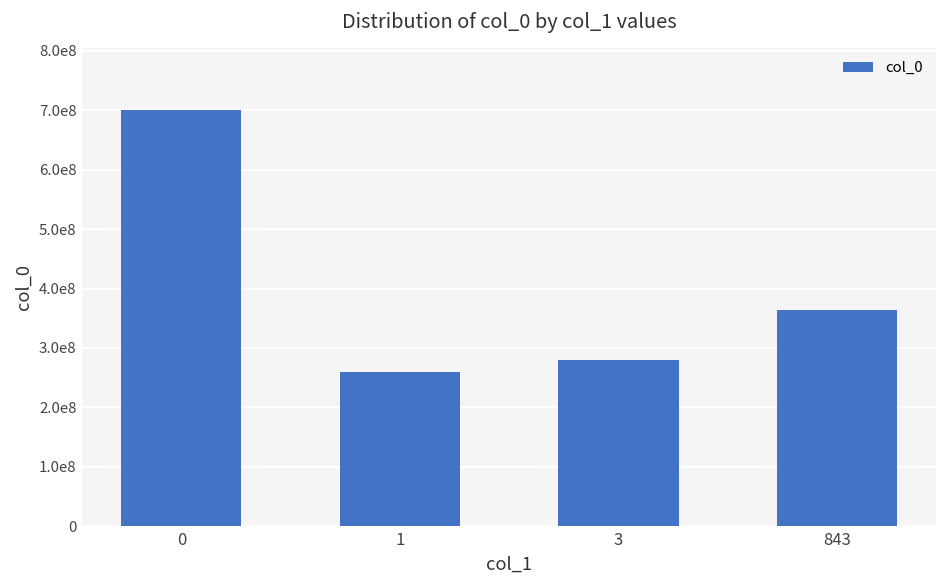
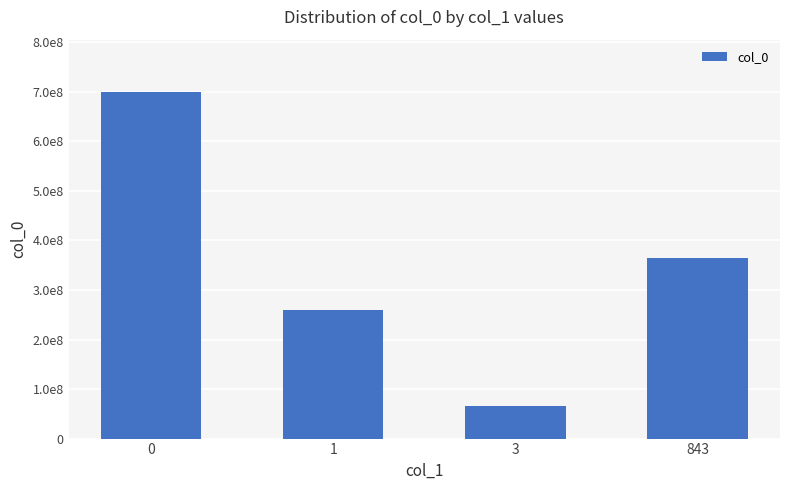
3: 280000000 -> 70000000
